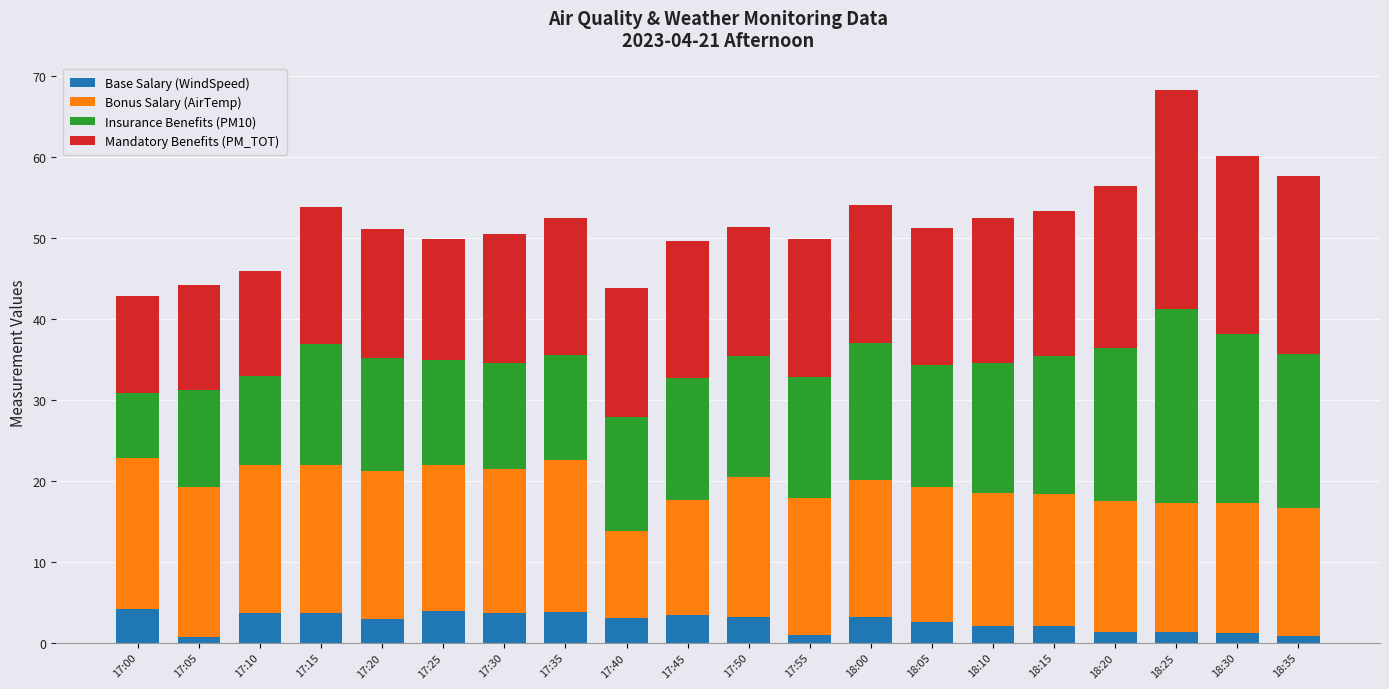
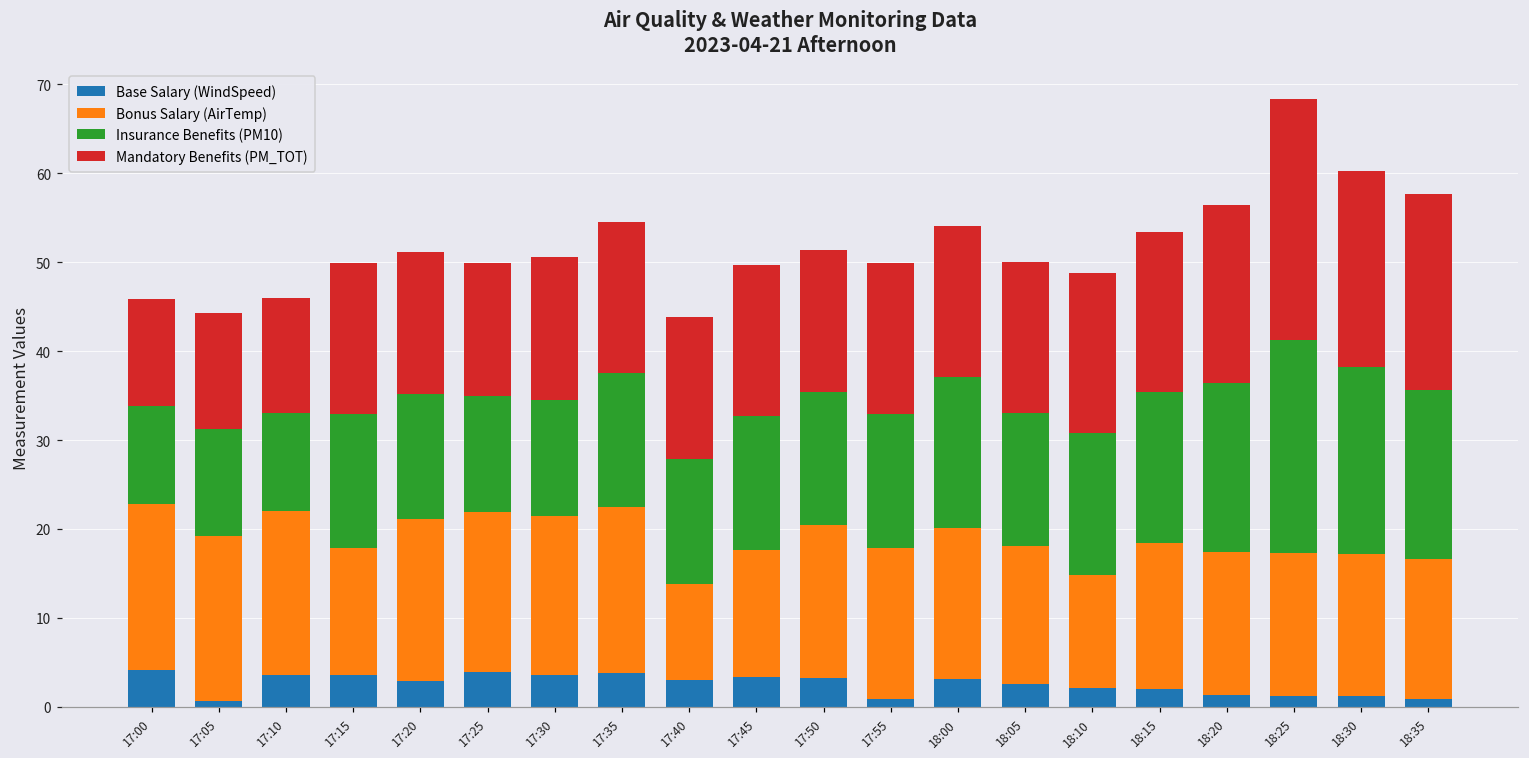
Insurance Benefits (PM10), 17:00: 8 -> 11
Bonus Salary (AirTemp), 17:15: 18 -> 14
Insurance Benefits (PM10), 17:35: 13 -> 15
Bonus Salary (AirTemp), 18:05: 17 -> 16
Bonus Salary (AirTemp), 18:10: 16 -> 13
